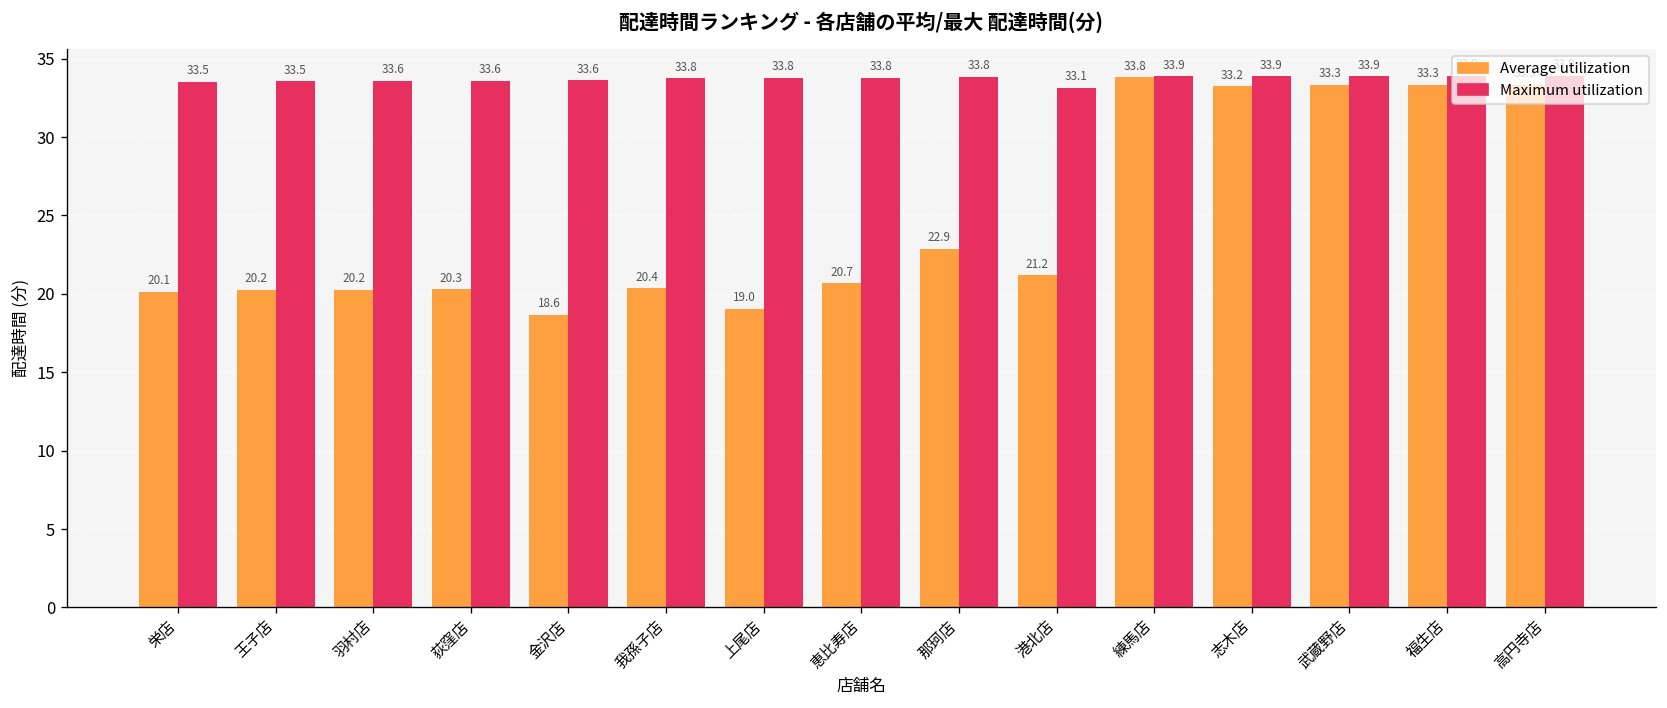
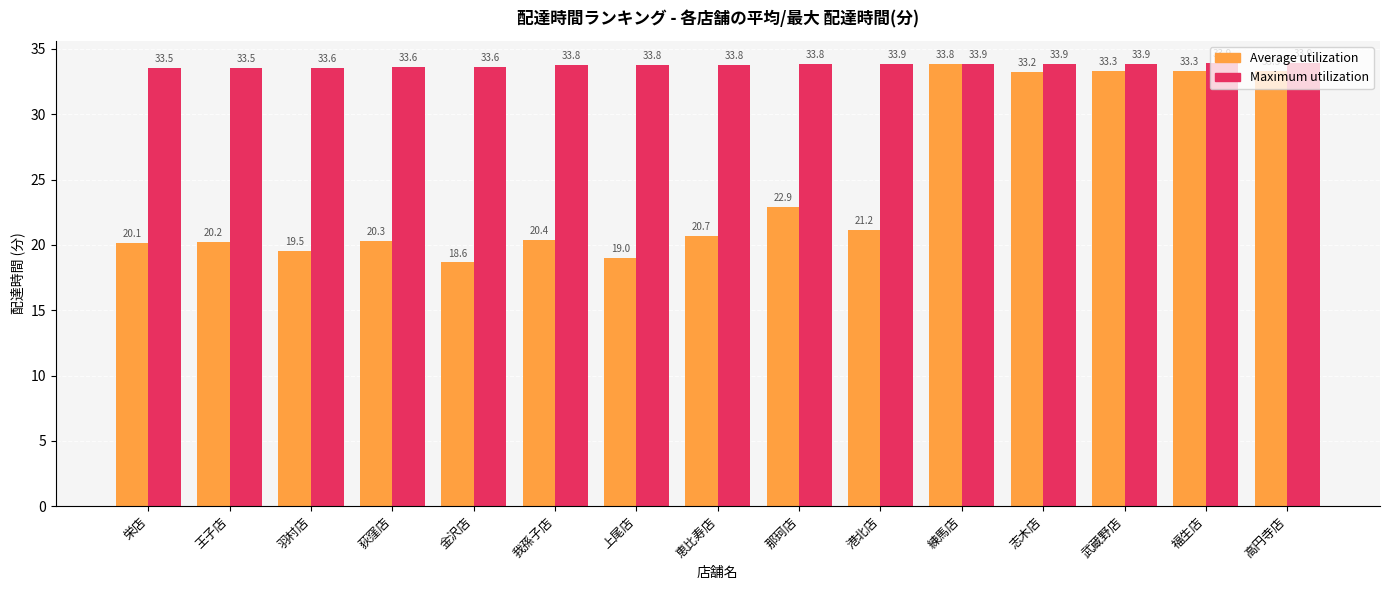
Average utilization, 羽村店: 20.2 -> 19.5
Maximum utilization, 港北店: 33.1 -> 33.9
